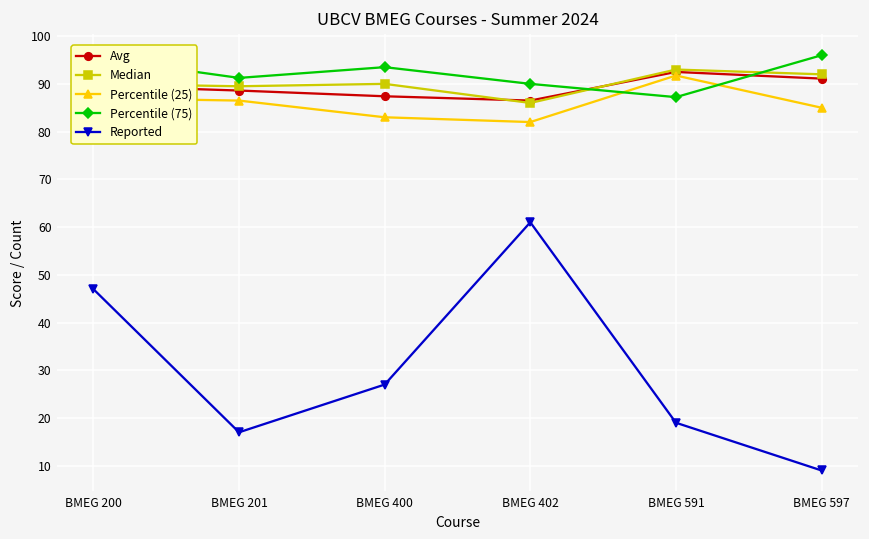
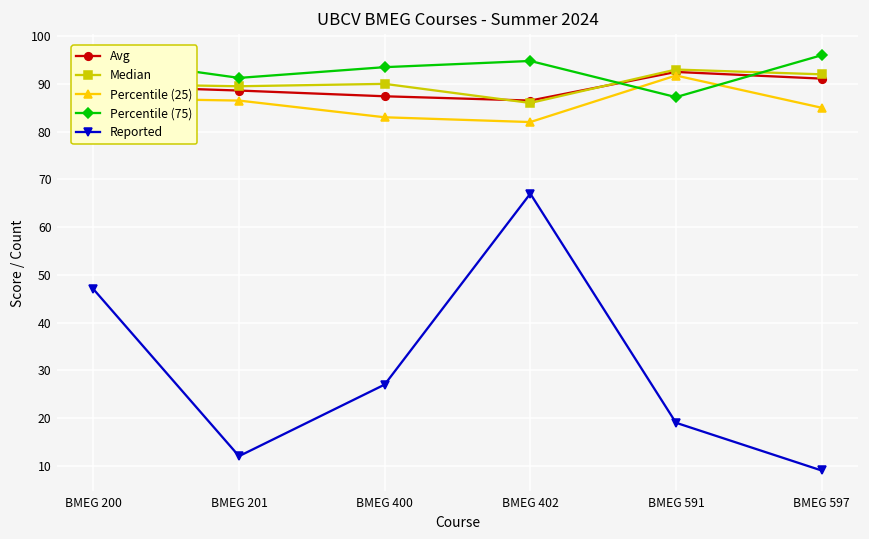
Reported, BMEG 201: 17 -> 12
Percentile (75), BMEG 402: 90 -> 95
Reported, BMEG 402: 61 -> 67
